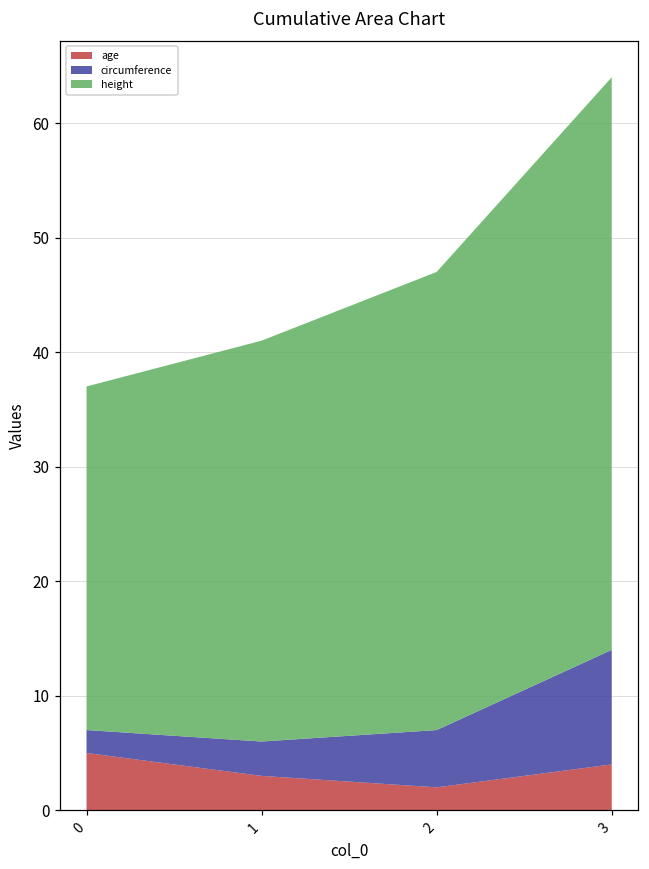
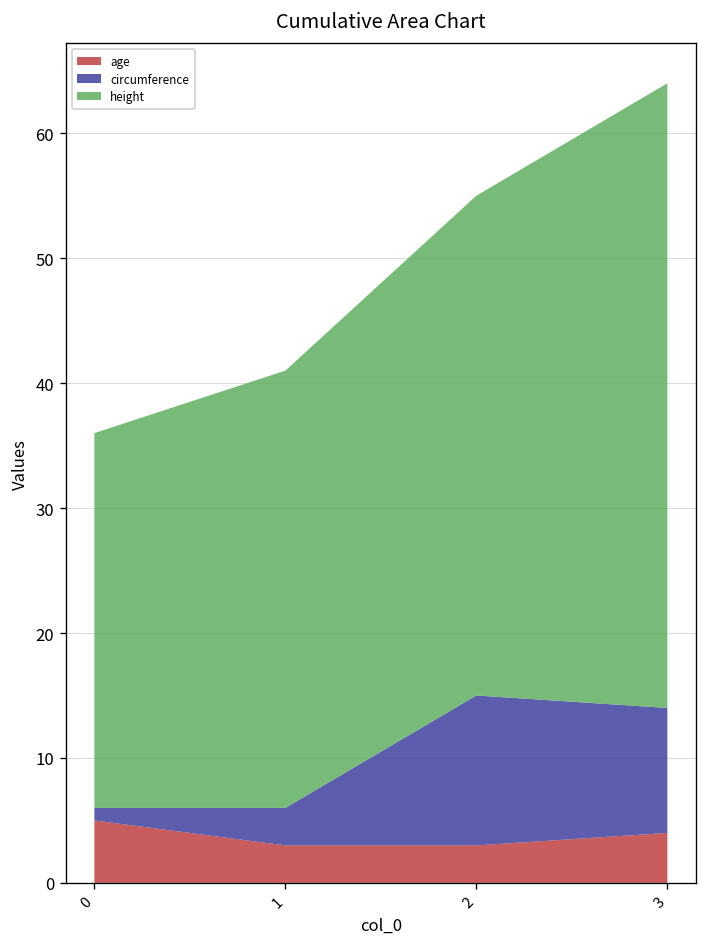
circumference, 0: 2 -> 1
age, 2: 2 -> 3
circumference, 2: 5 -> 12
